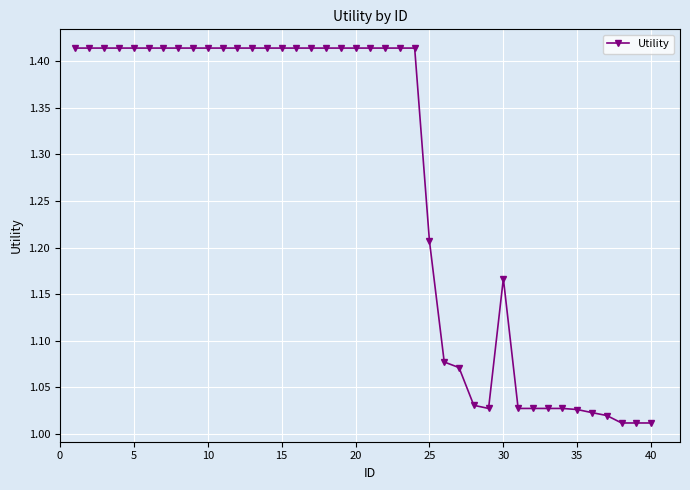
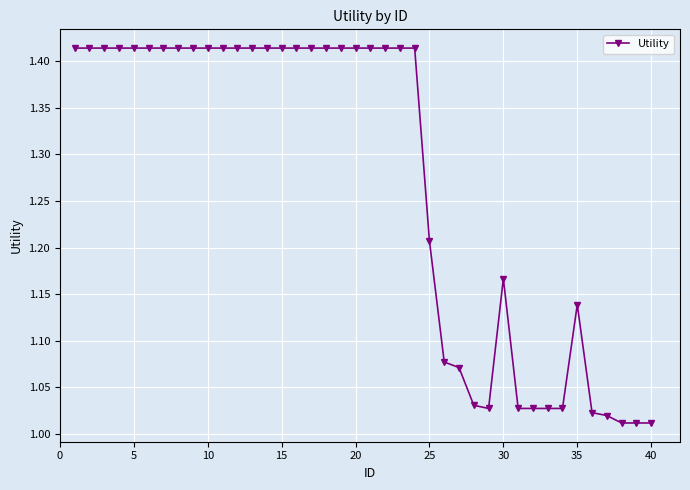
35: 1.03 -> 1.14
